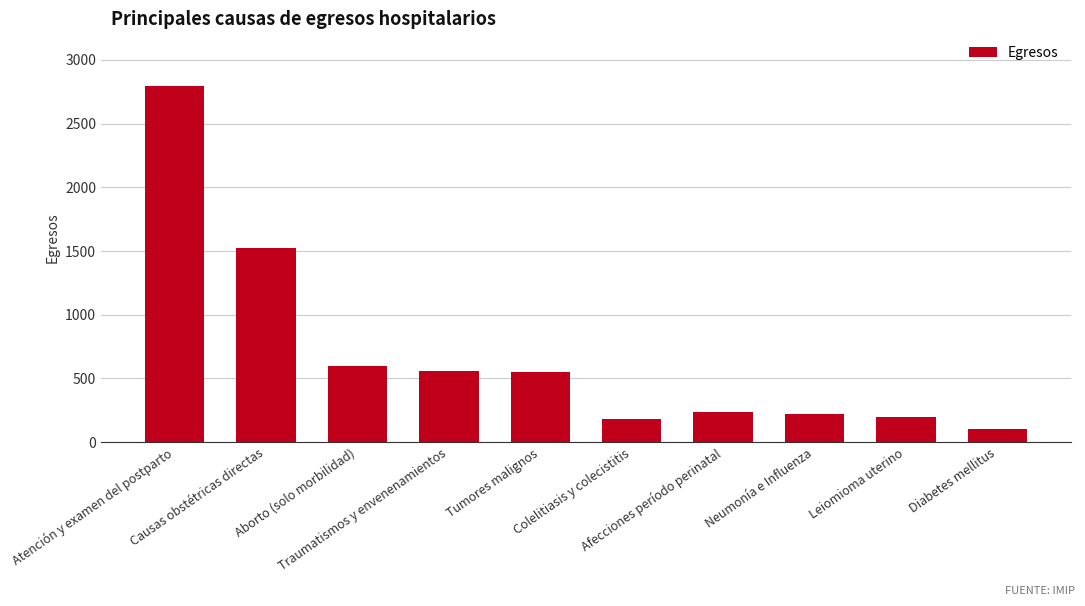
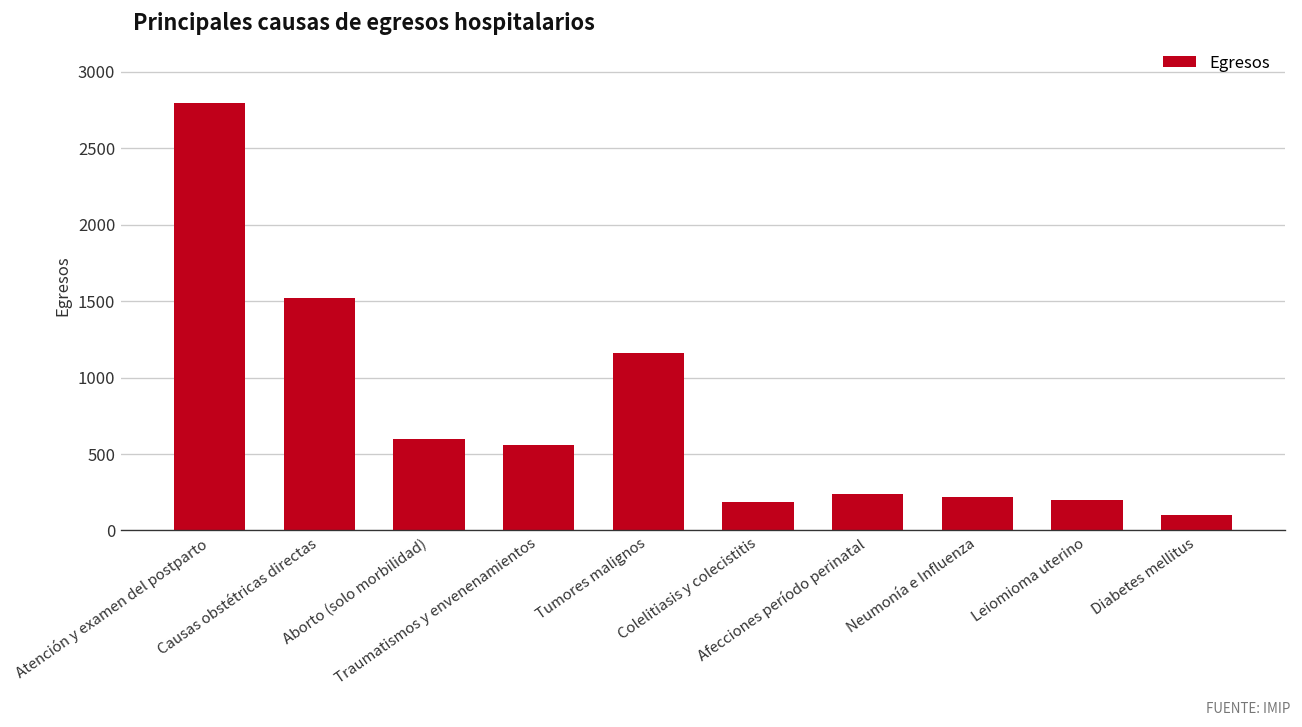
Tumores malignos: 550 -> 1160
